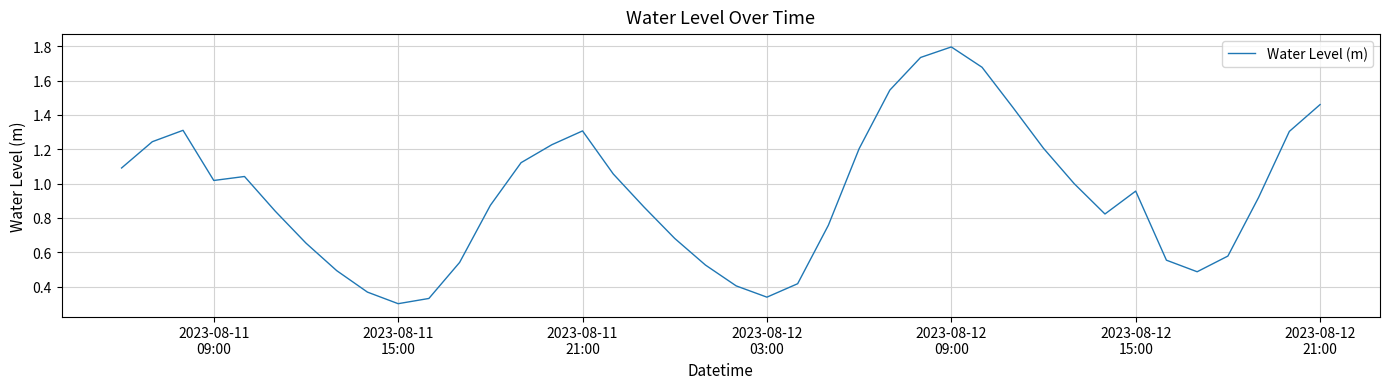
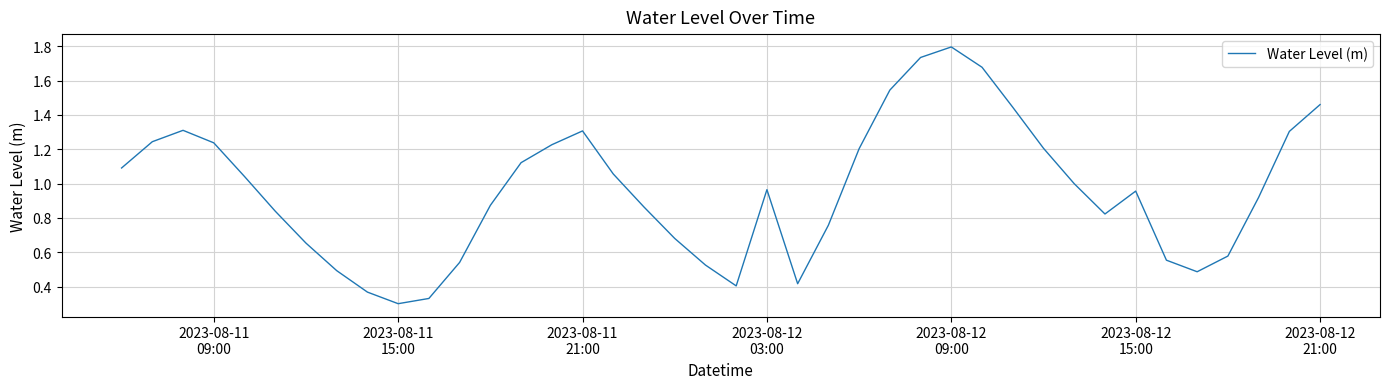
2023-08-11 09:00: 1.02 -> 1.24
2023-08-12 03:00: 0.34 -> 0.96
